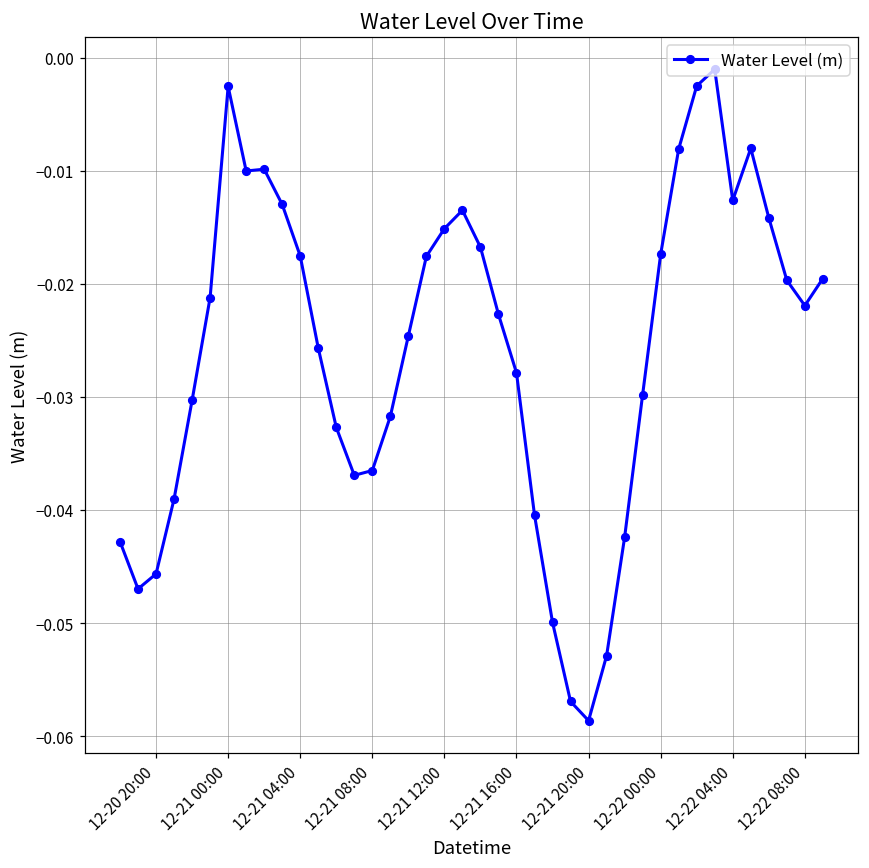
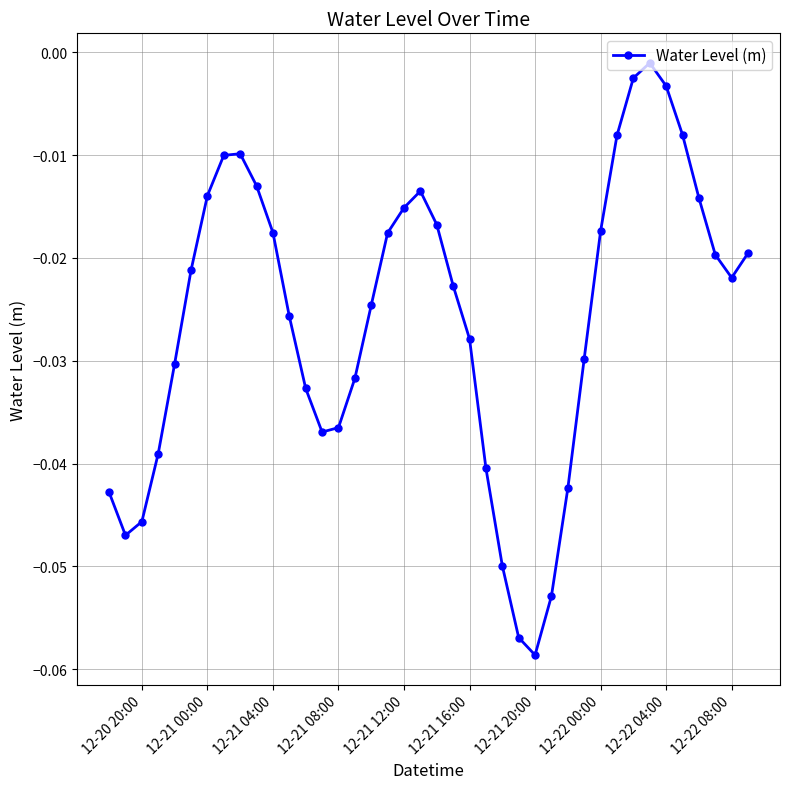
12-21 00:00: -0.0026 -> -0.0140
12-22 04:00: -0.0126 -> -0.0033
